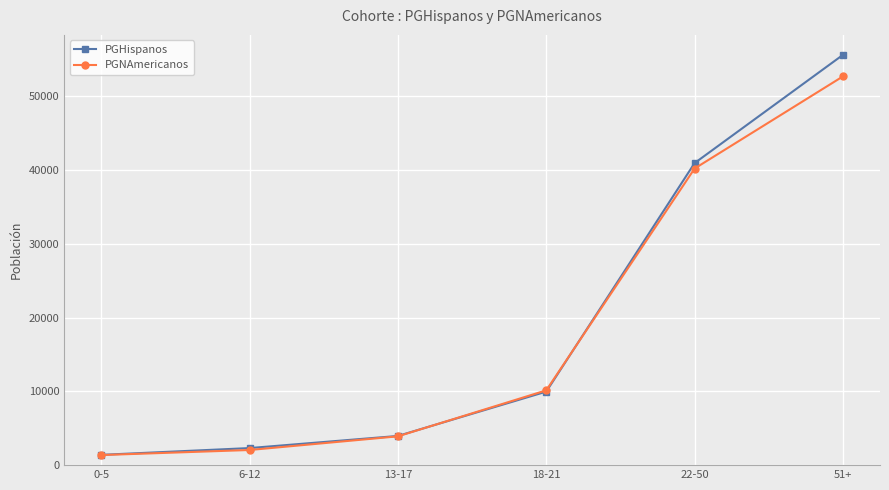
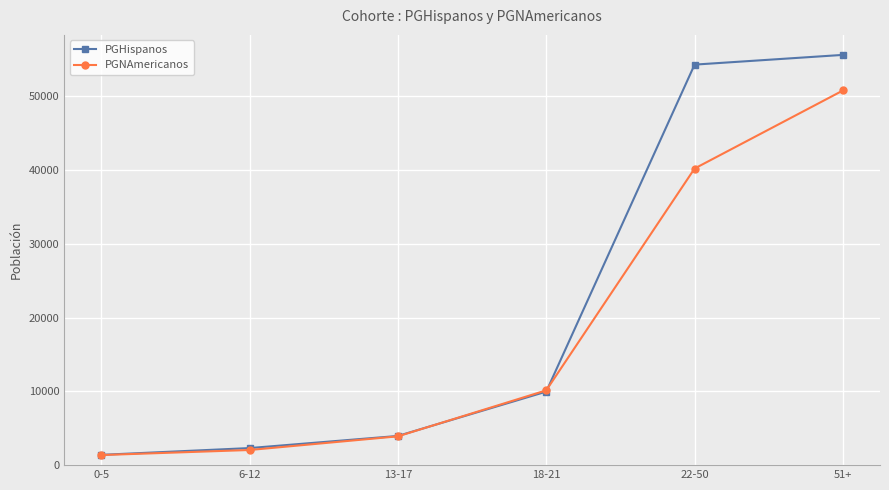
PGHispanos, 22-50: 41000 -> 54000
PGNAmericanos, 51+: 53000 -> 51000
